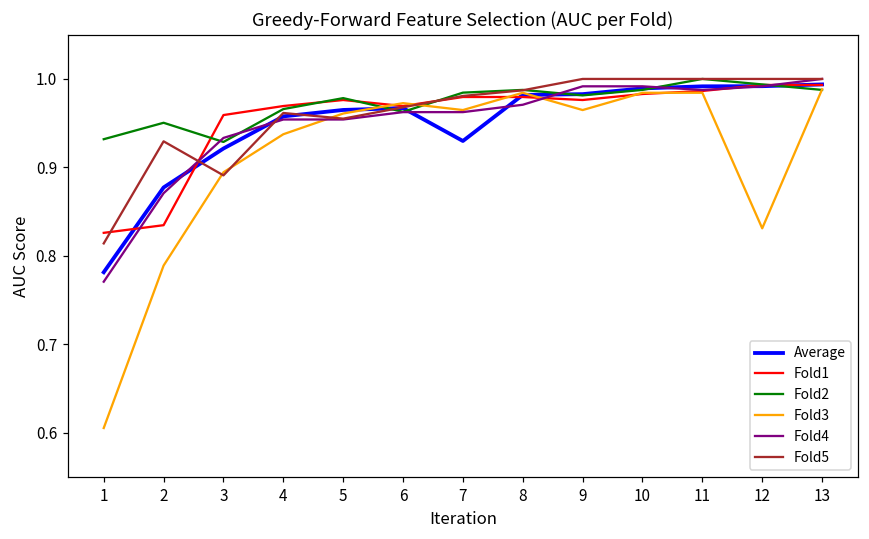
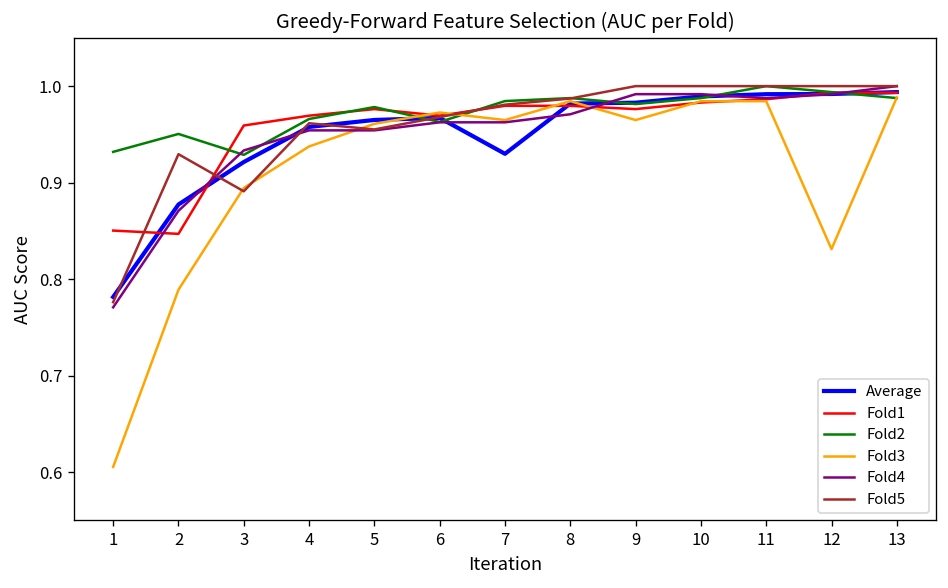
Fold1, 1: 0.83 -> 0.85
Fold5, 1: 0.81 -> 0.78
Fold1, 2: 0.83 -> 0.85
